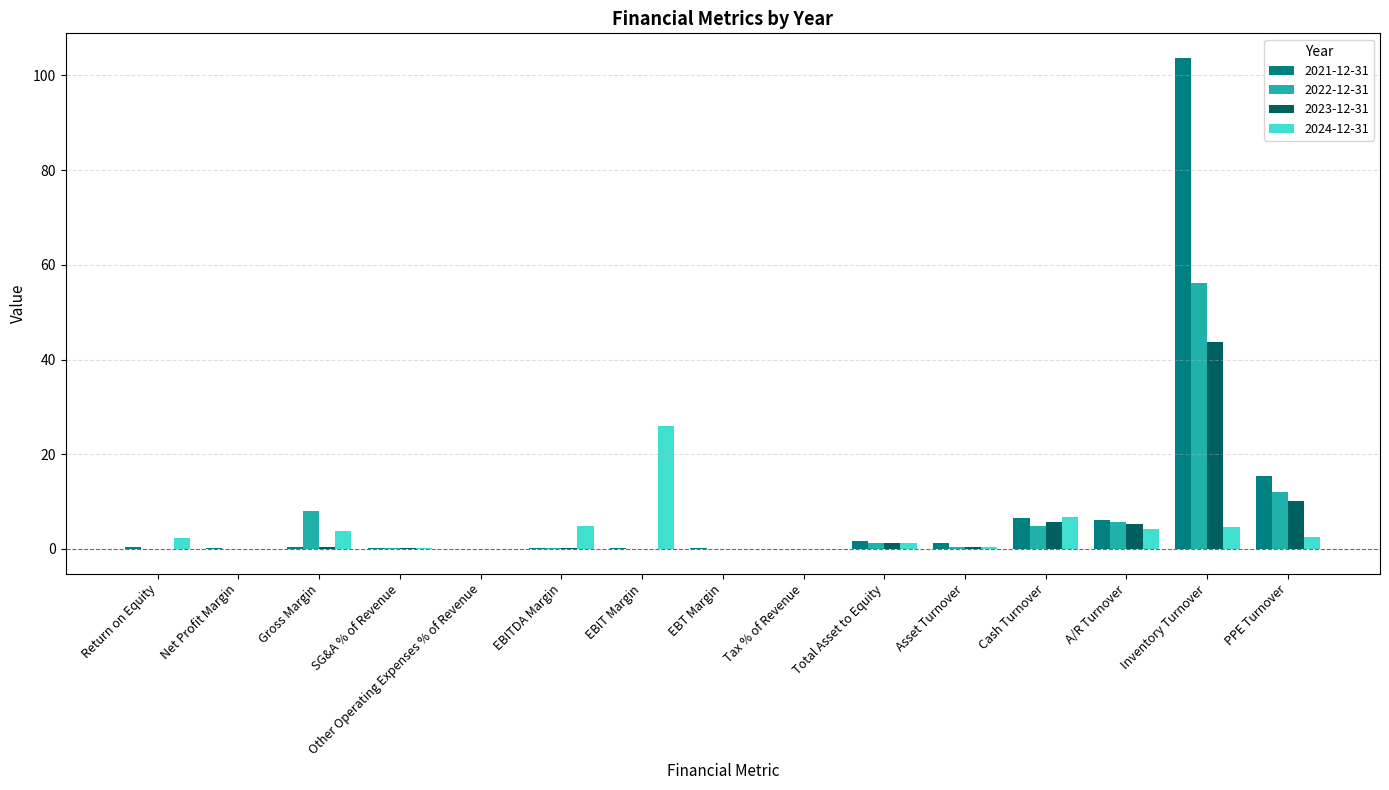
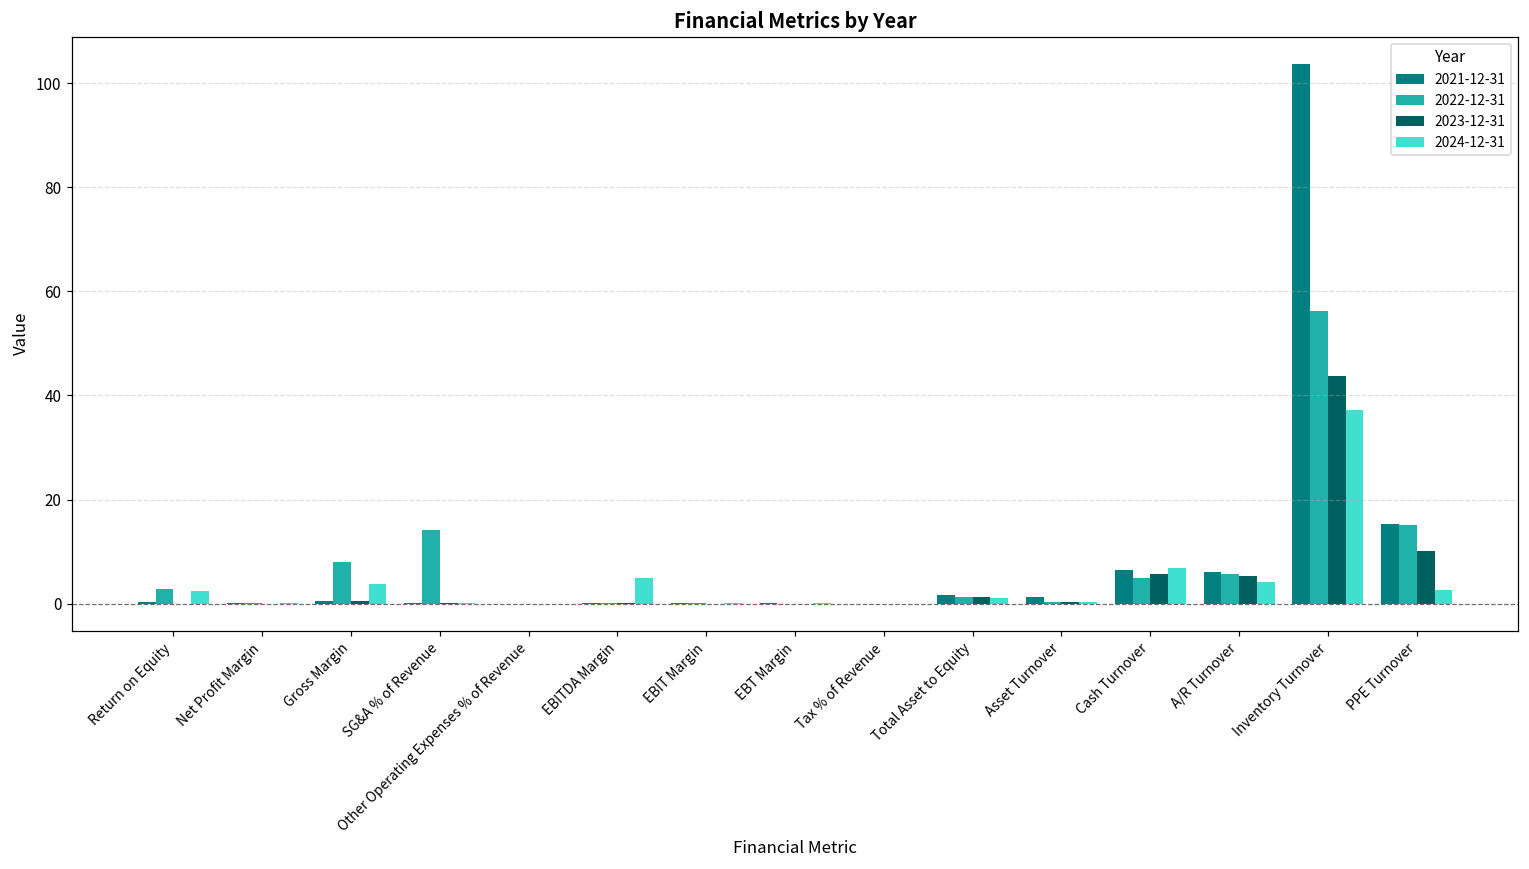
2022-12-31, Return on Equity: 0 -> 3
2022-12-31, SG&A % of Revenue: 0 -> 14
2024-12-31, EBIT Margin: 26 -> 0
2024-12-31, Inventory Turnover: 5 -> 37
2022-12-31, PPE Turnover: 12 -> 15
